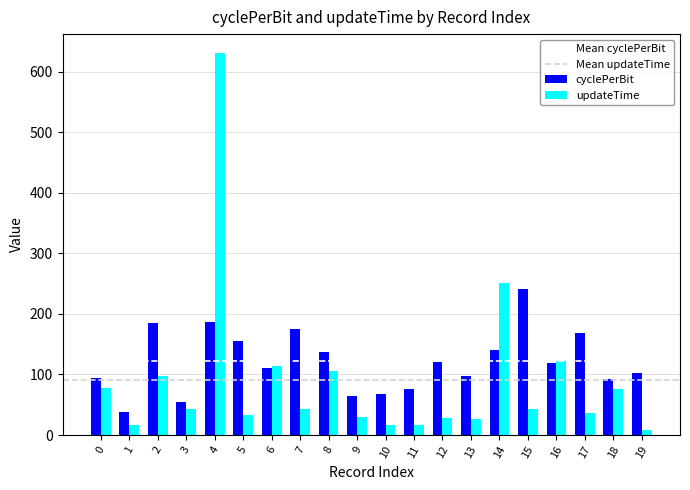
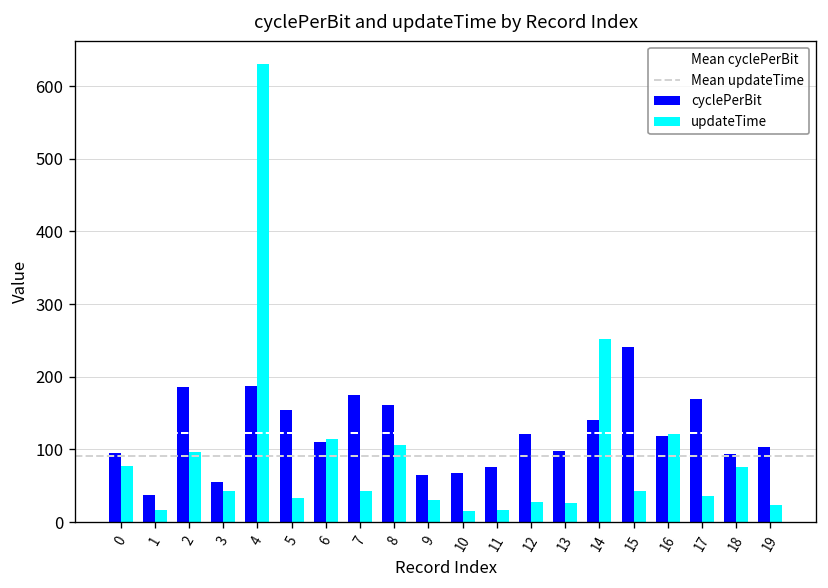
cyclePerBit, 8: 140 -> 160
updateTime, 19: 10 -> 20
